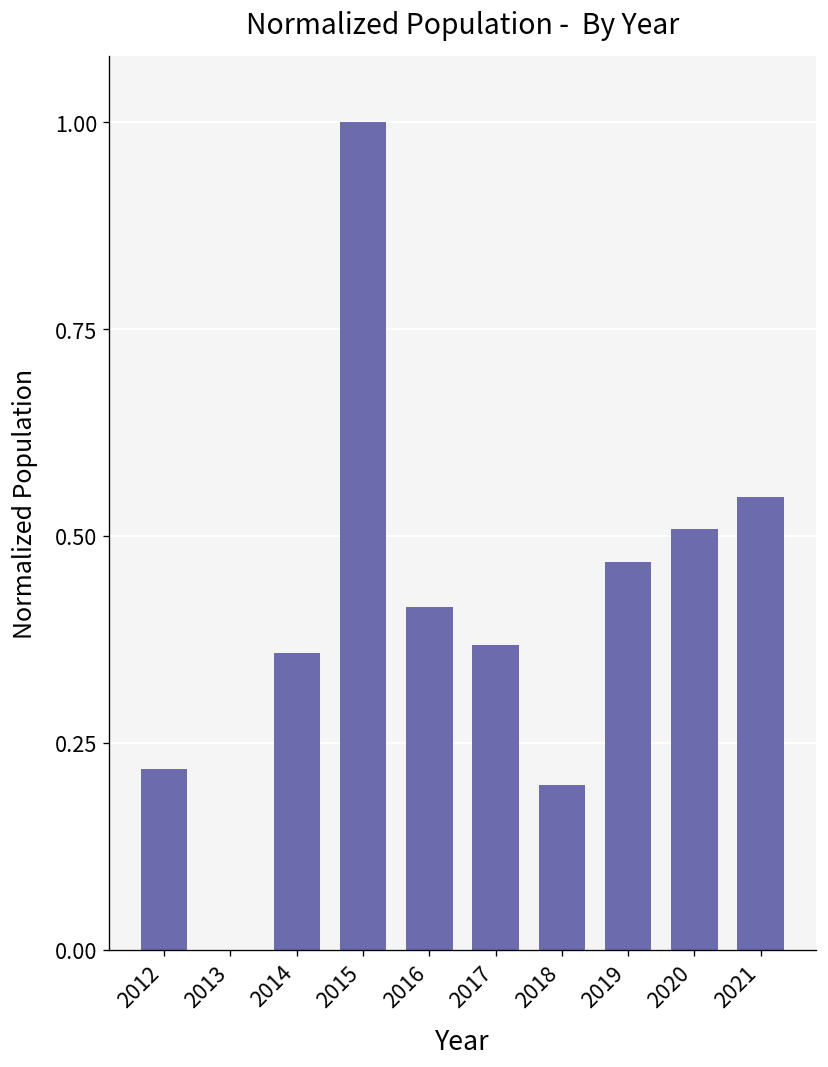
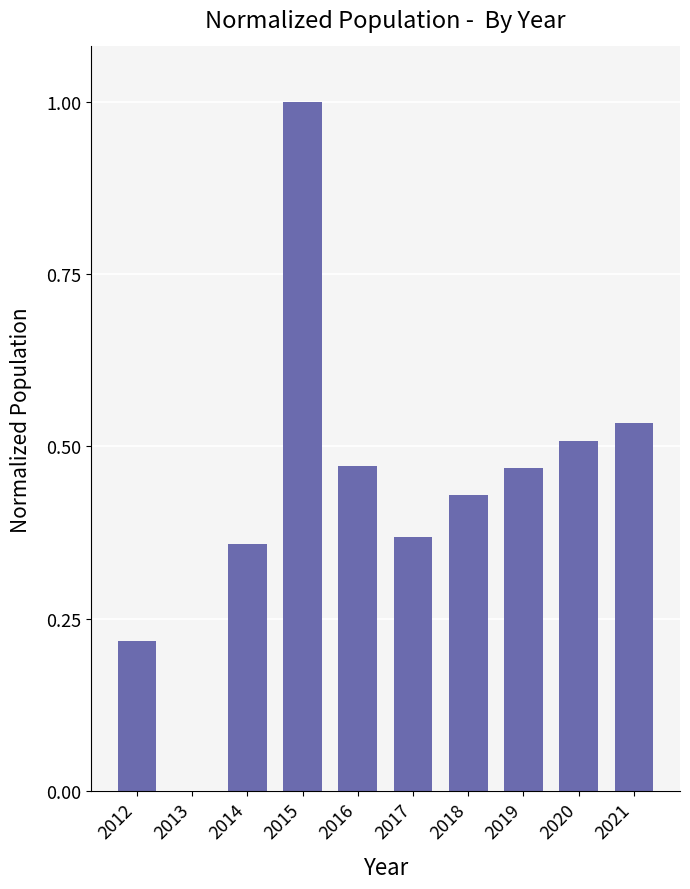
2016: 0.41 -> 0.47
2018: 0.20 -> 0.43
2021: 0.55 -> 0.53
